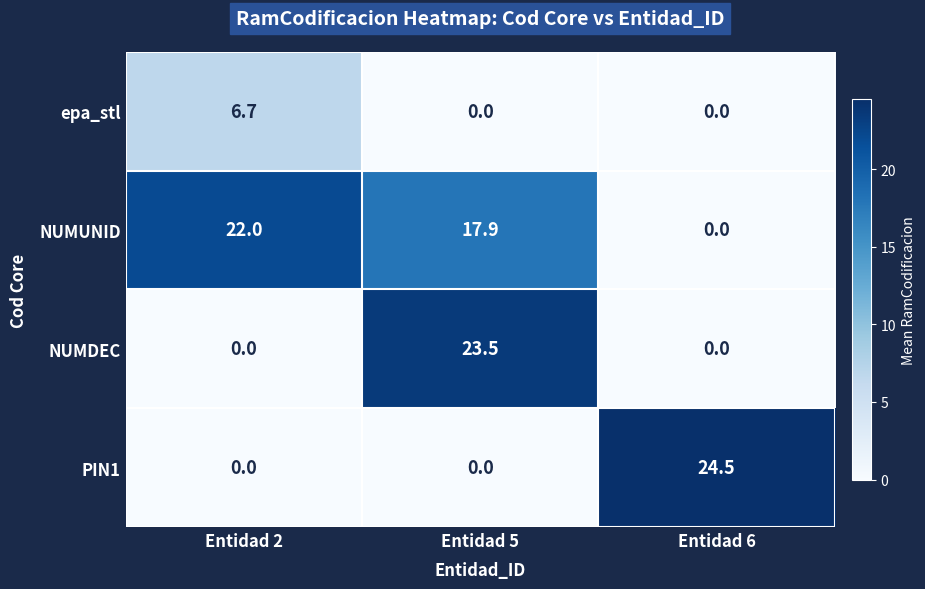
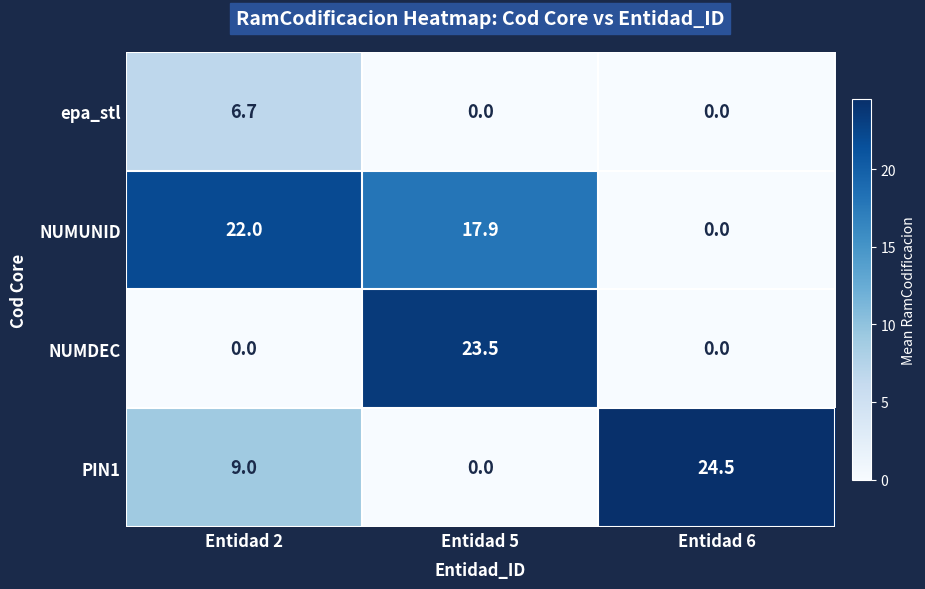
PIN1, Entidad 2: 0.0 -> 9.0
